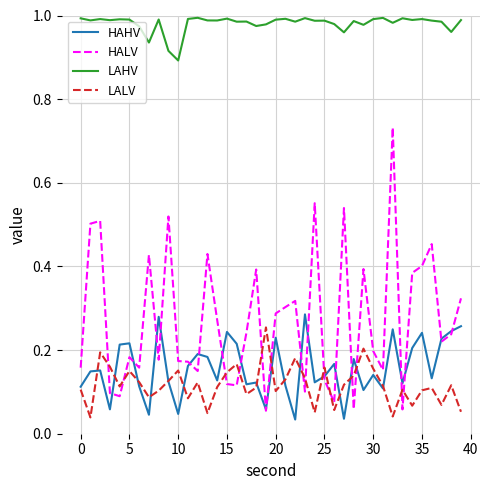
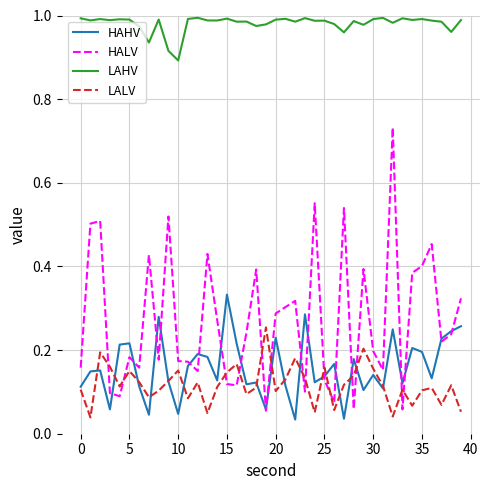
HAHV, 15: 0.24 -> 0.33
HAHV, 35: 0.24 -> 0.20
